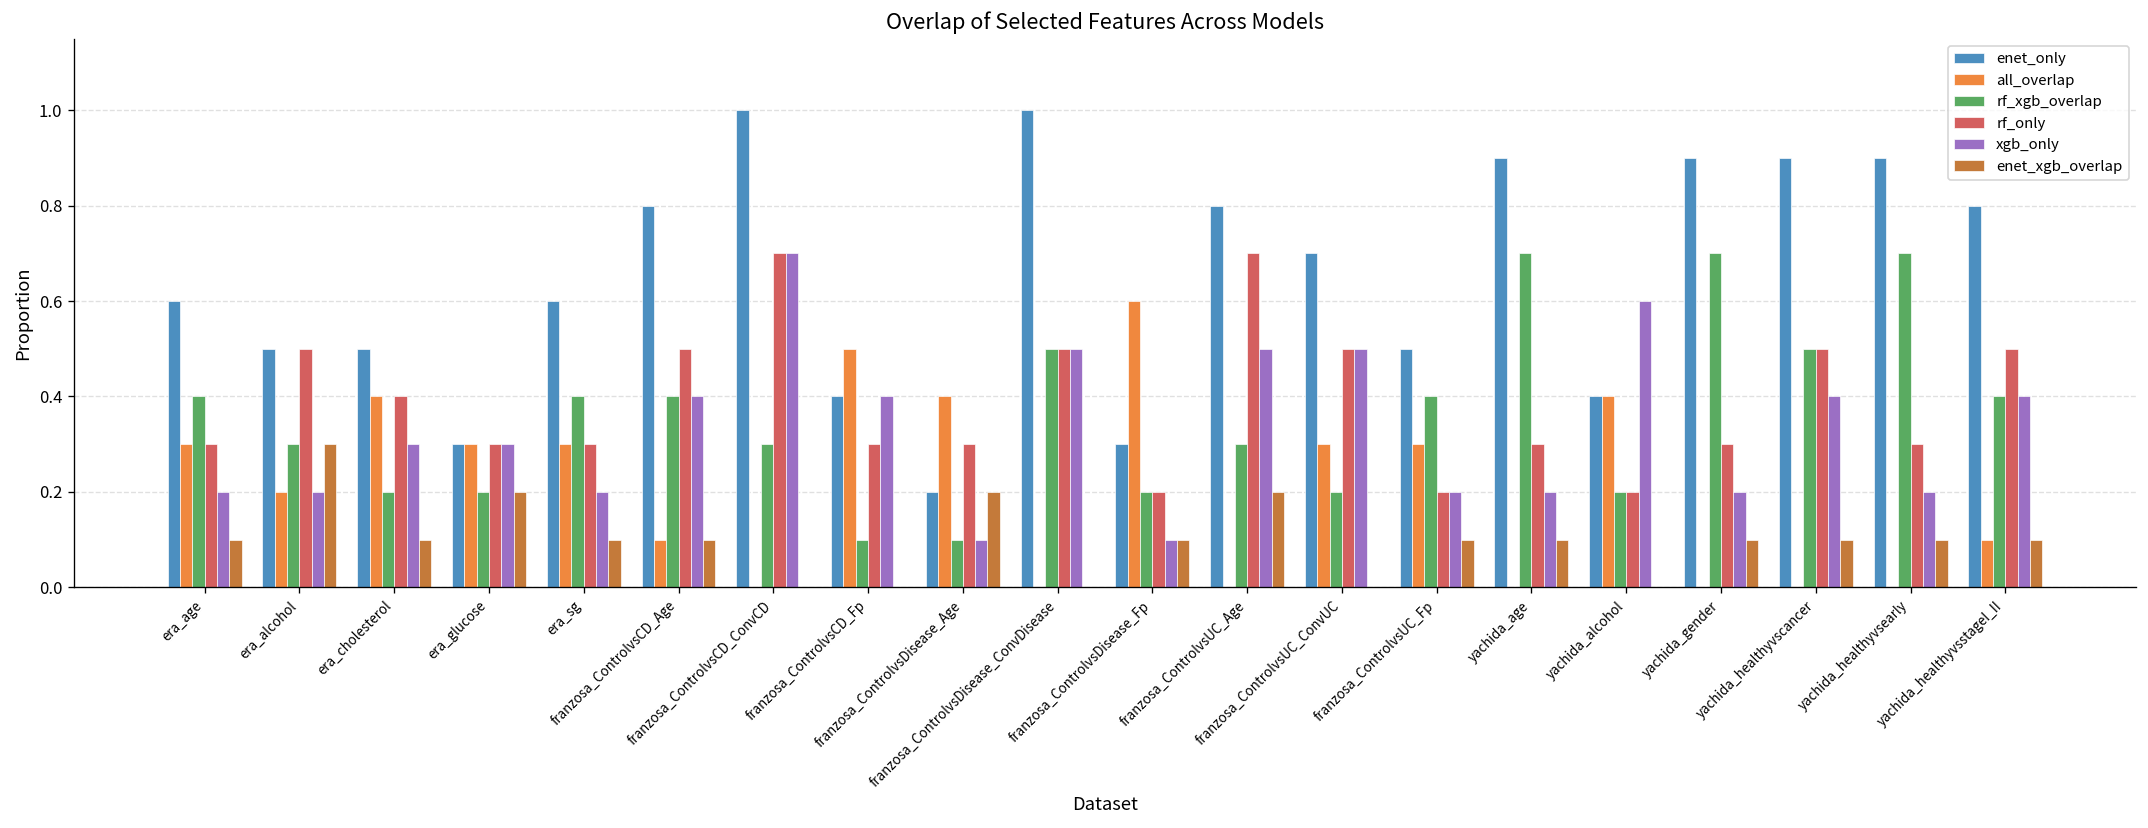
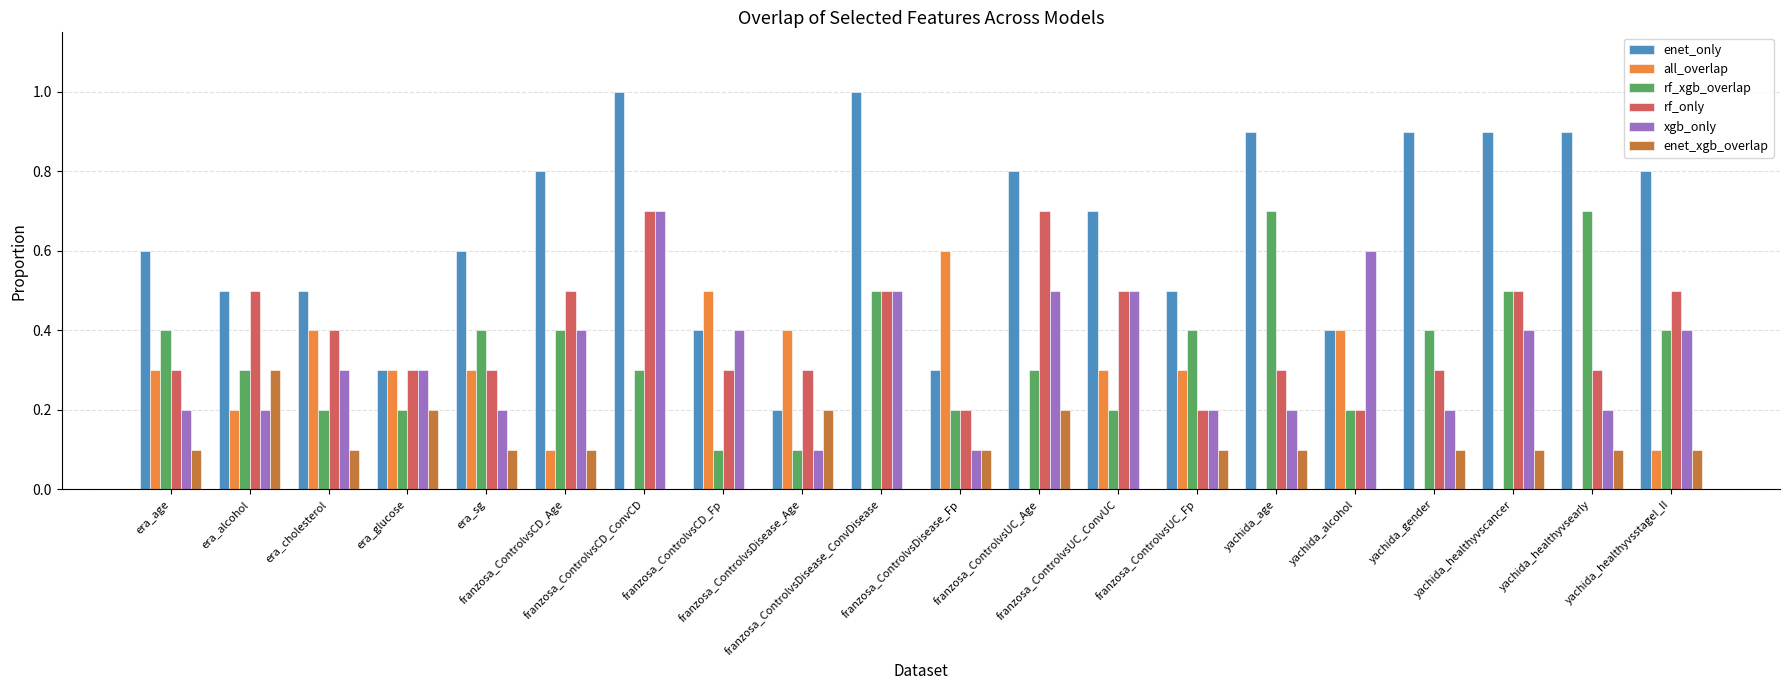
rf_xgb_overlap, yachida_gender: 0.7 -> 0.4
